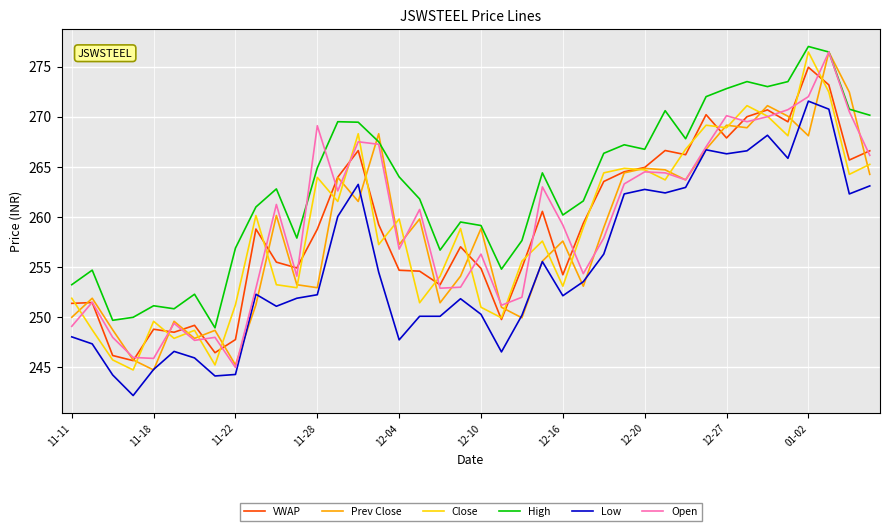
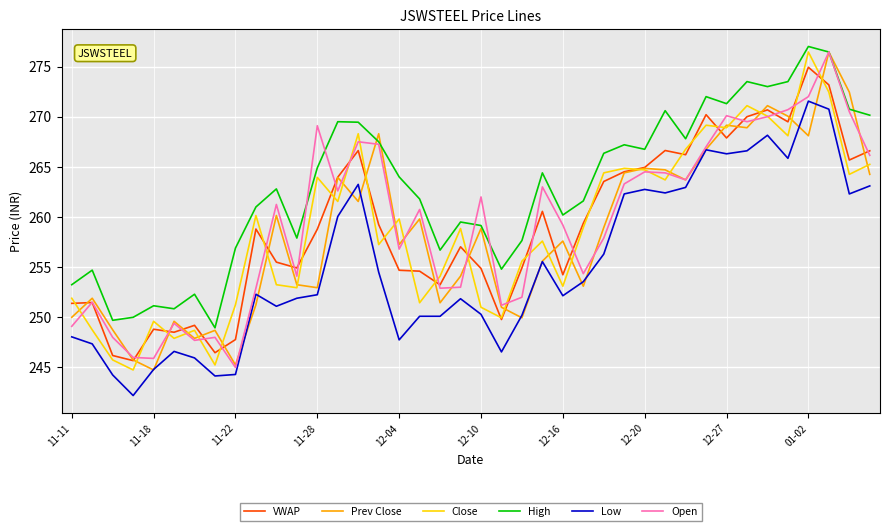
Open, 12-10: 256.3 -> 262.0
High, 12-27: 272.8 -> 271.3
